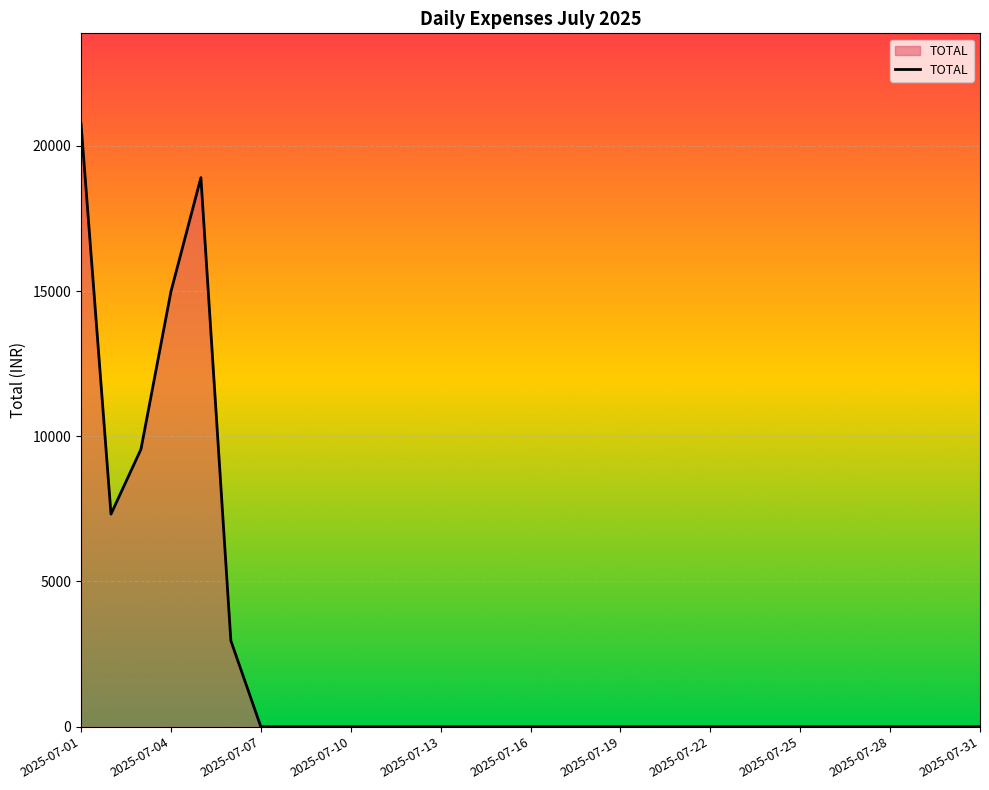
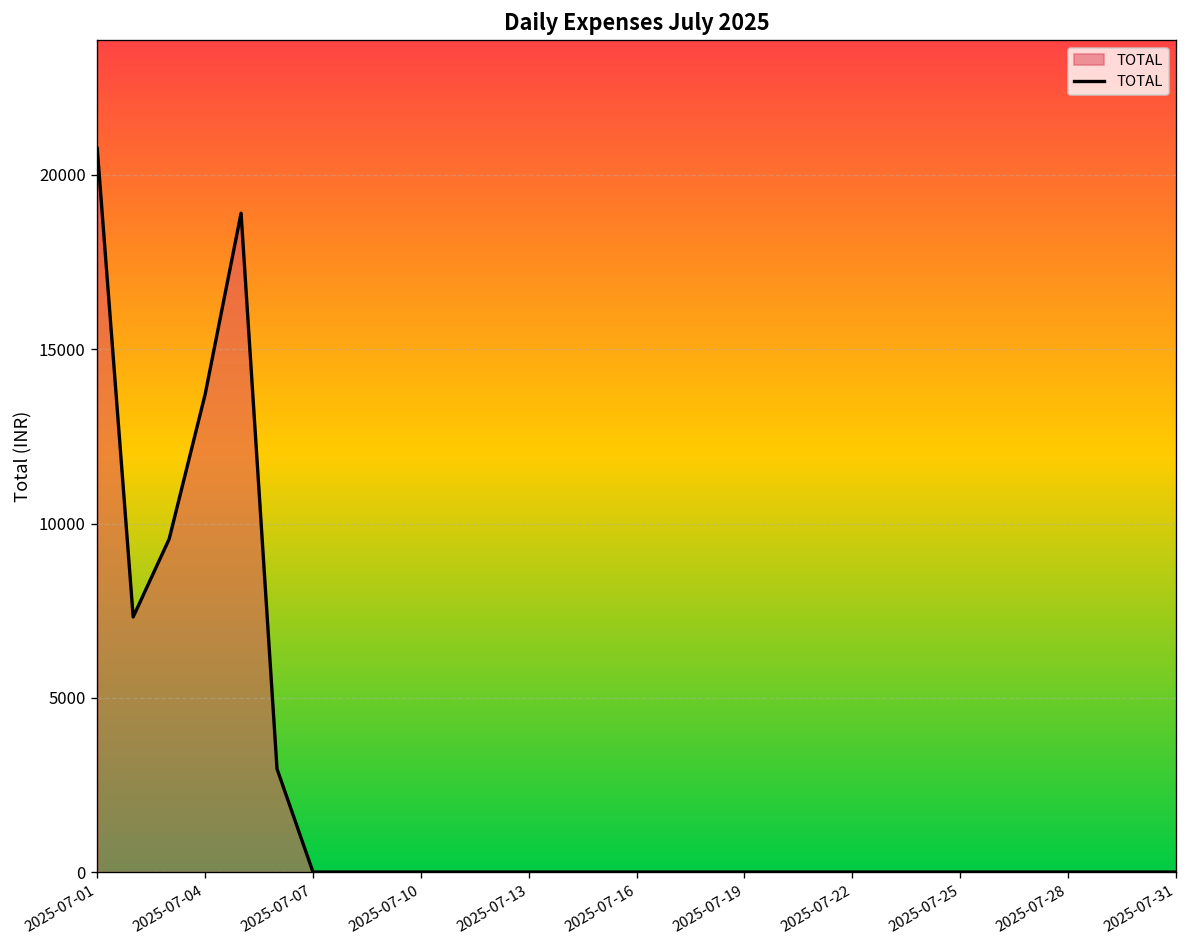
2025-07-04: 15000 -> 13700
